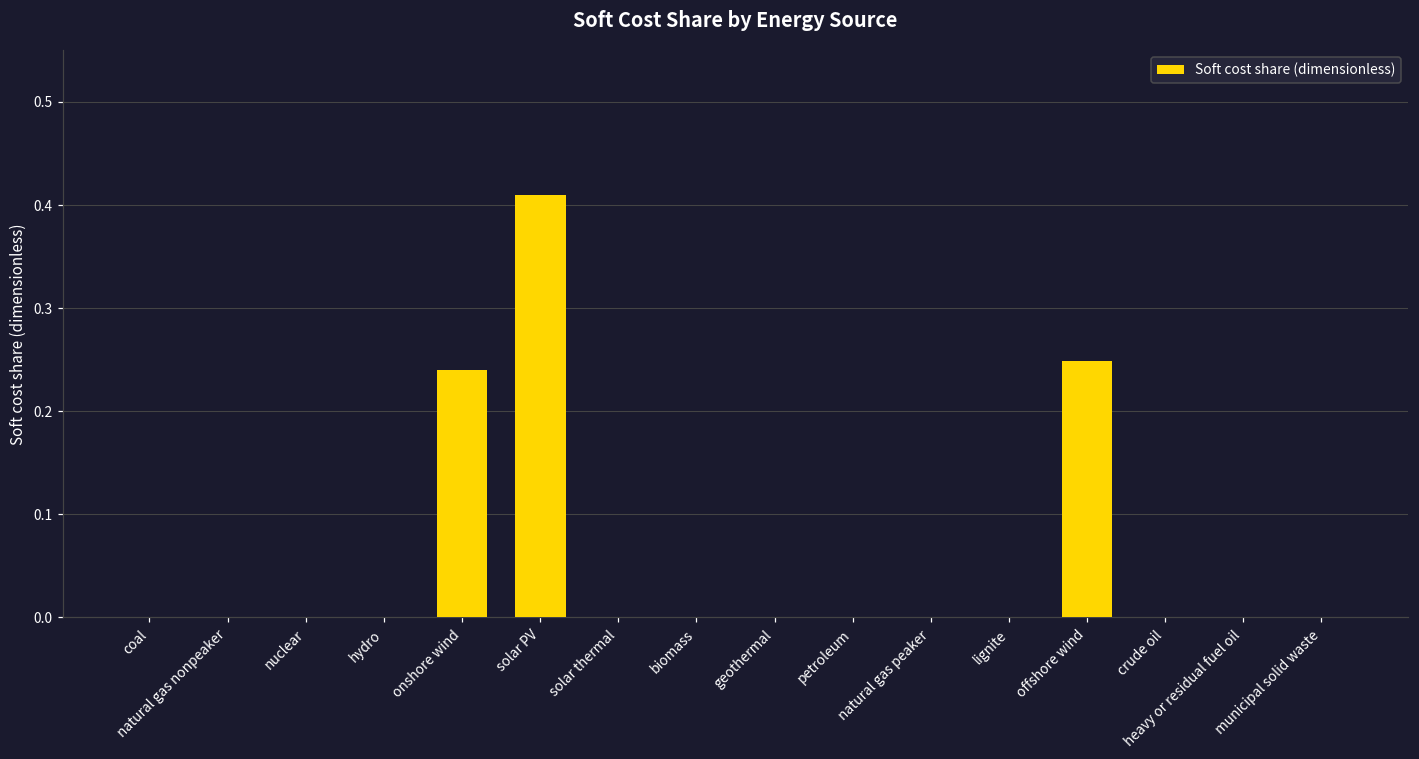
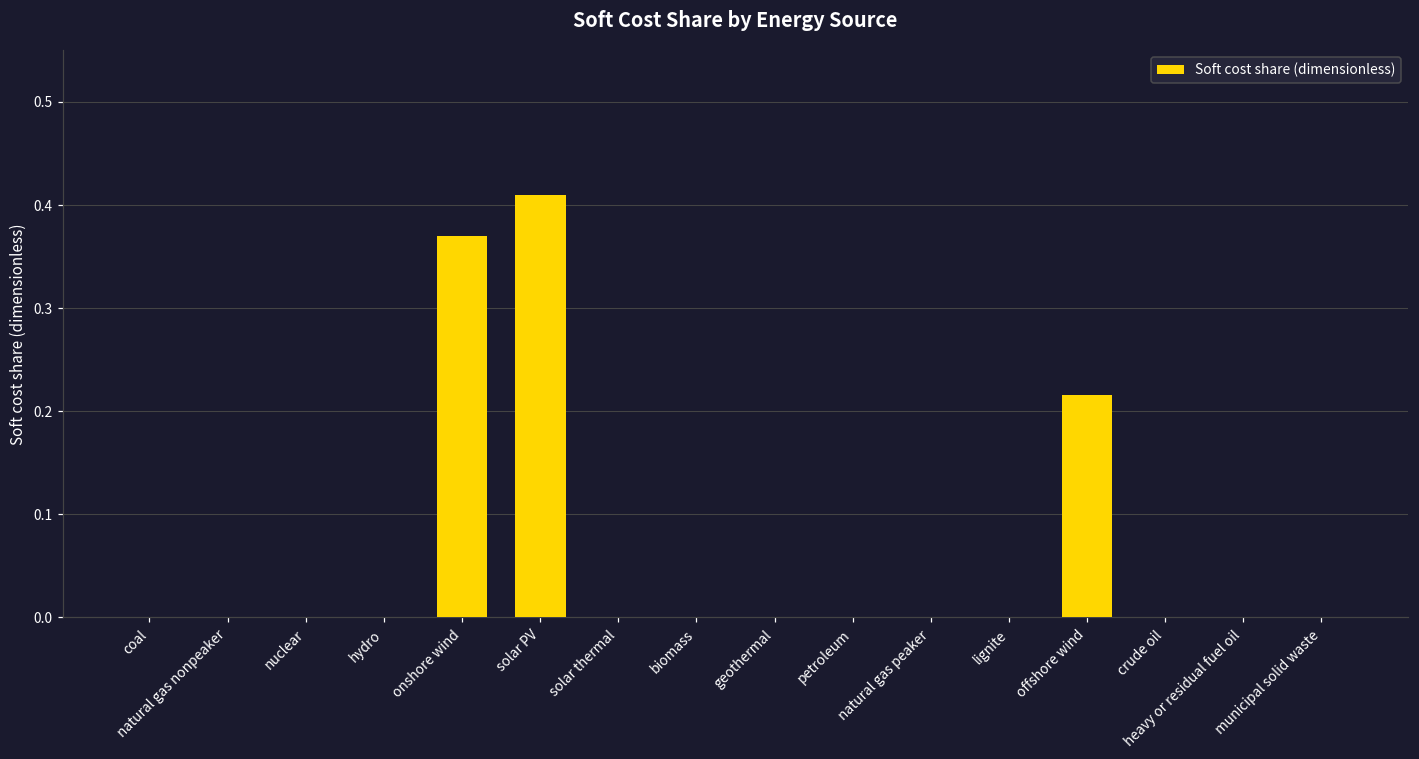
onshore wind: 0.24 -> 0.37
offshore wind: 0.25 -> 0.22
